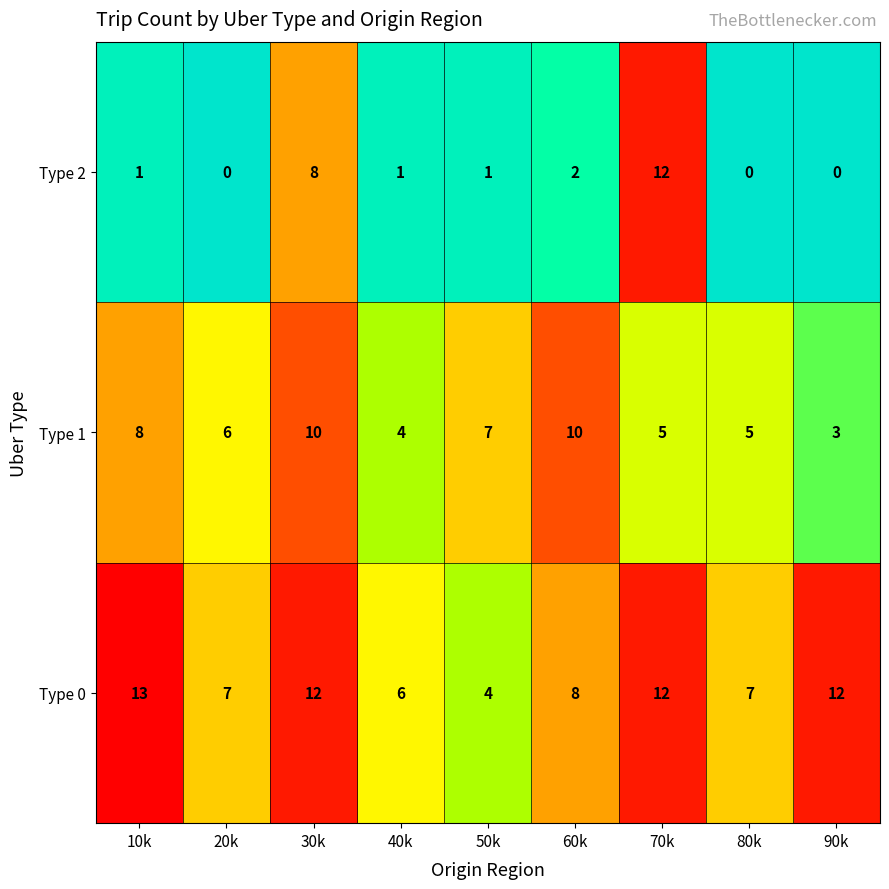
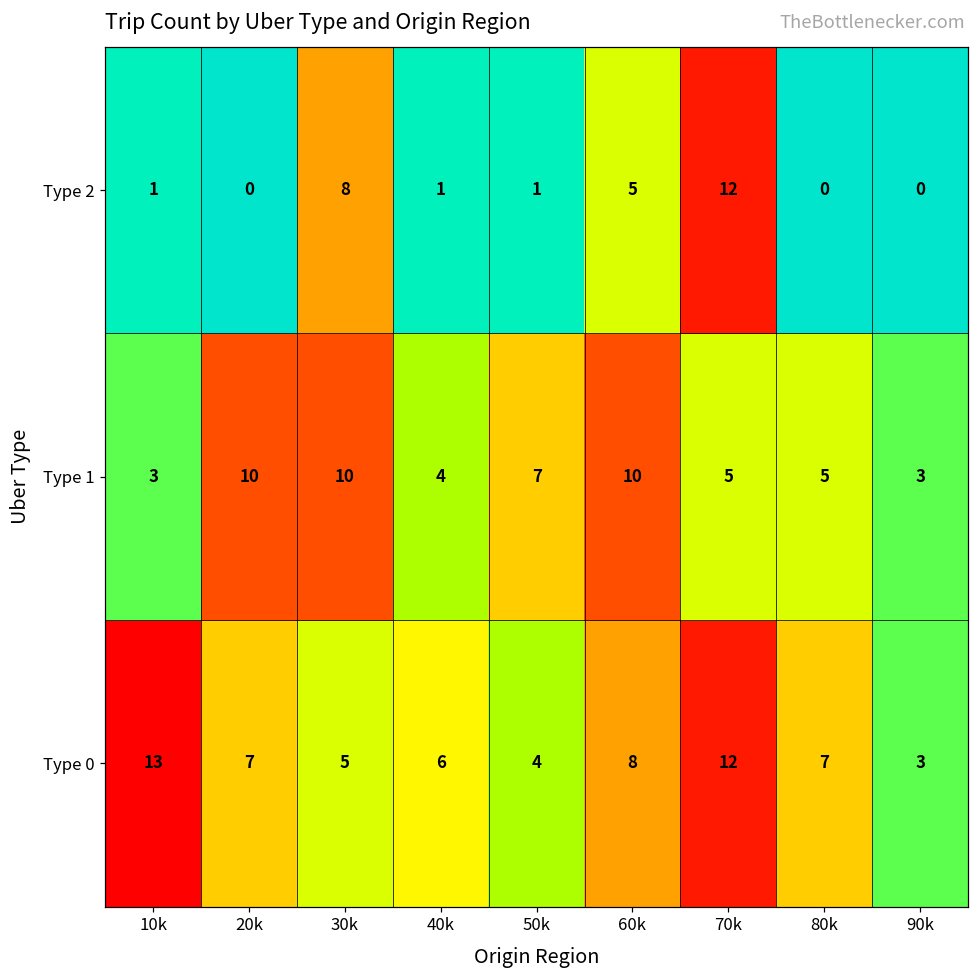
Type 2, 60k: 2 -> 5
Type 1, 10k: 8 -> 3
Type 1, 20k: 6 -> 10
Type 0, 30k: 12 -> 5
Type 0, 90k: 12 -> 3
